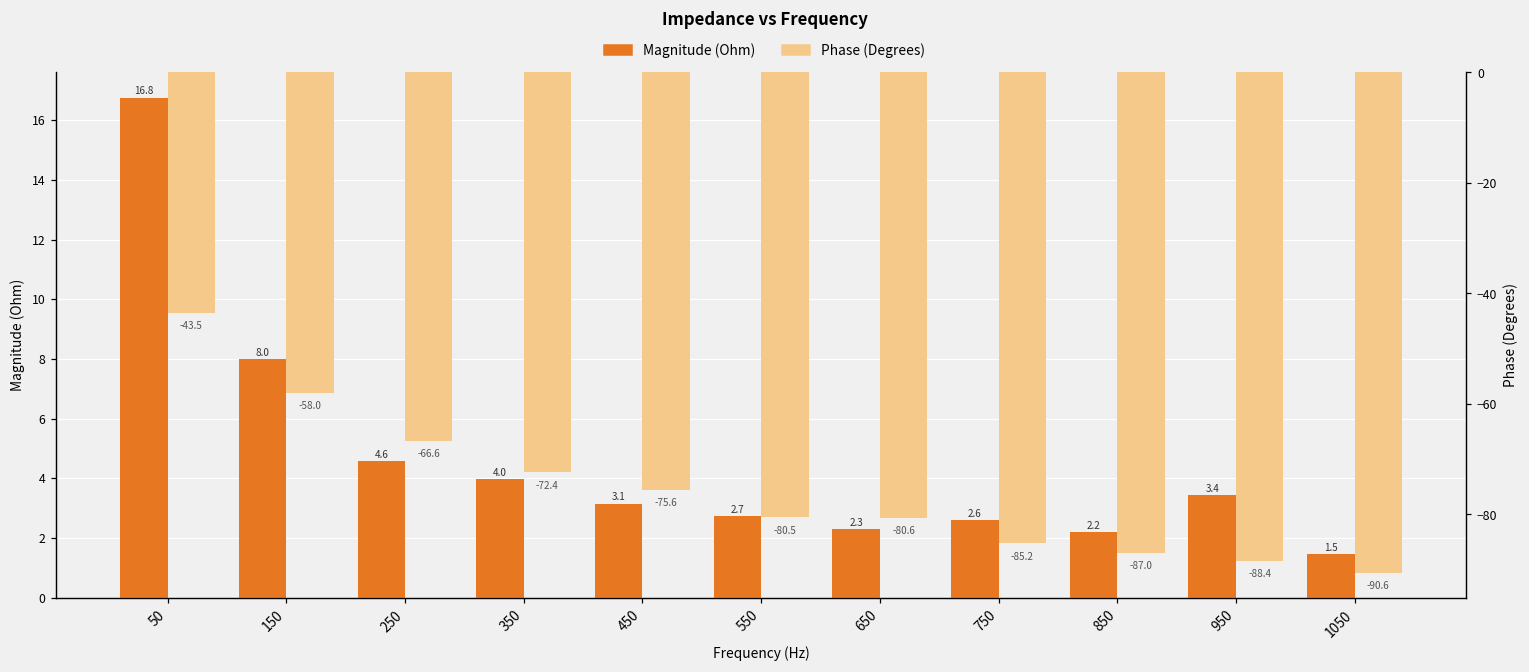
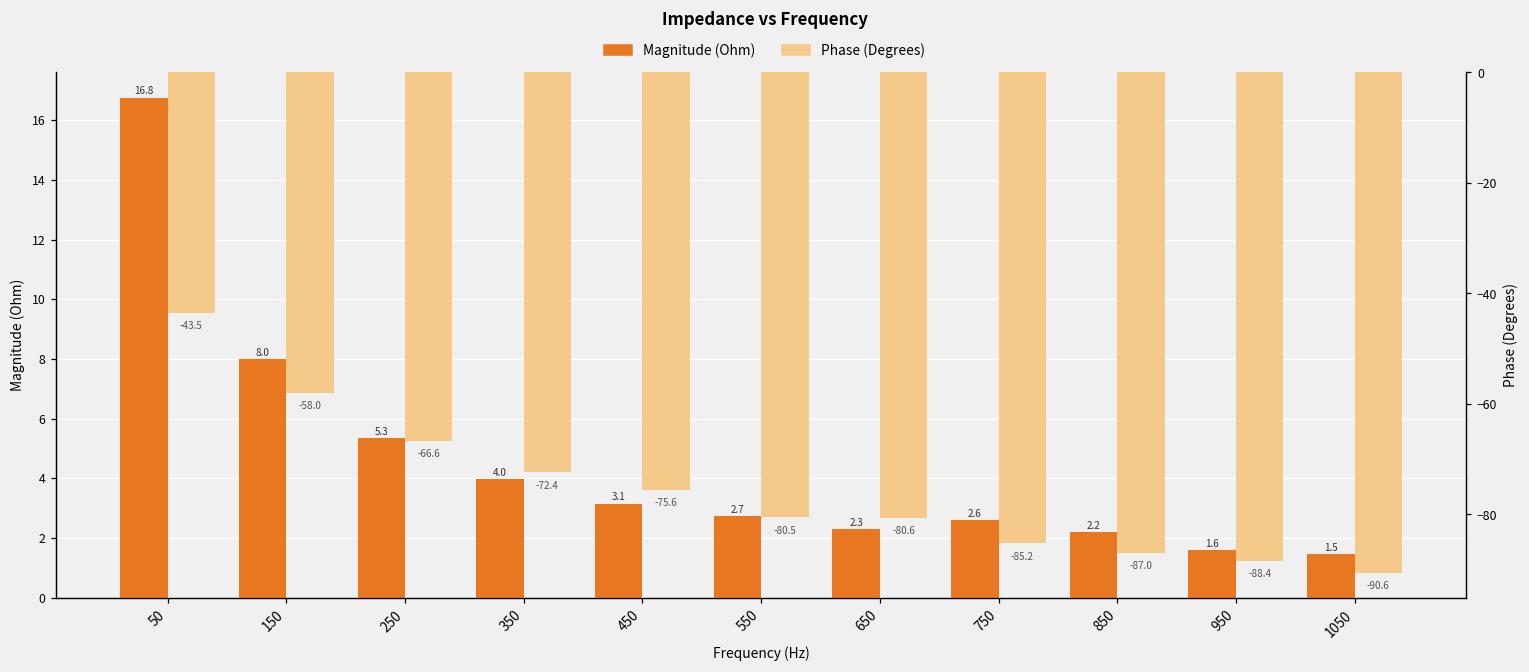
Magnitude (Ohm), 250: 4.6 -> 5.3
Magnitude (Ohm), 950: 3.4 -> 1.6
